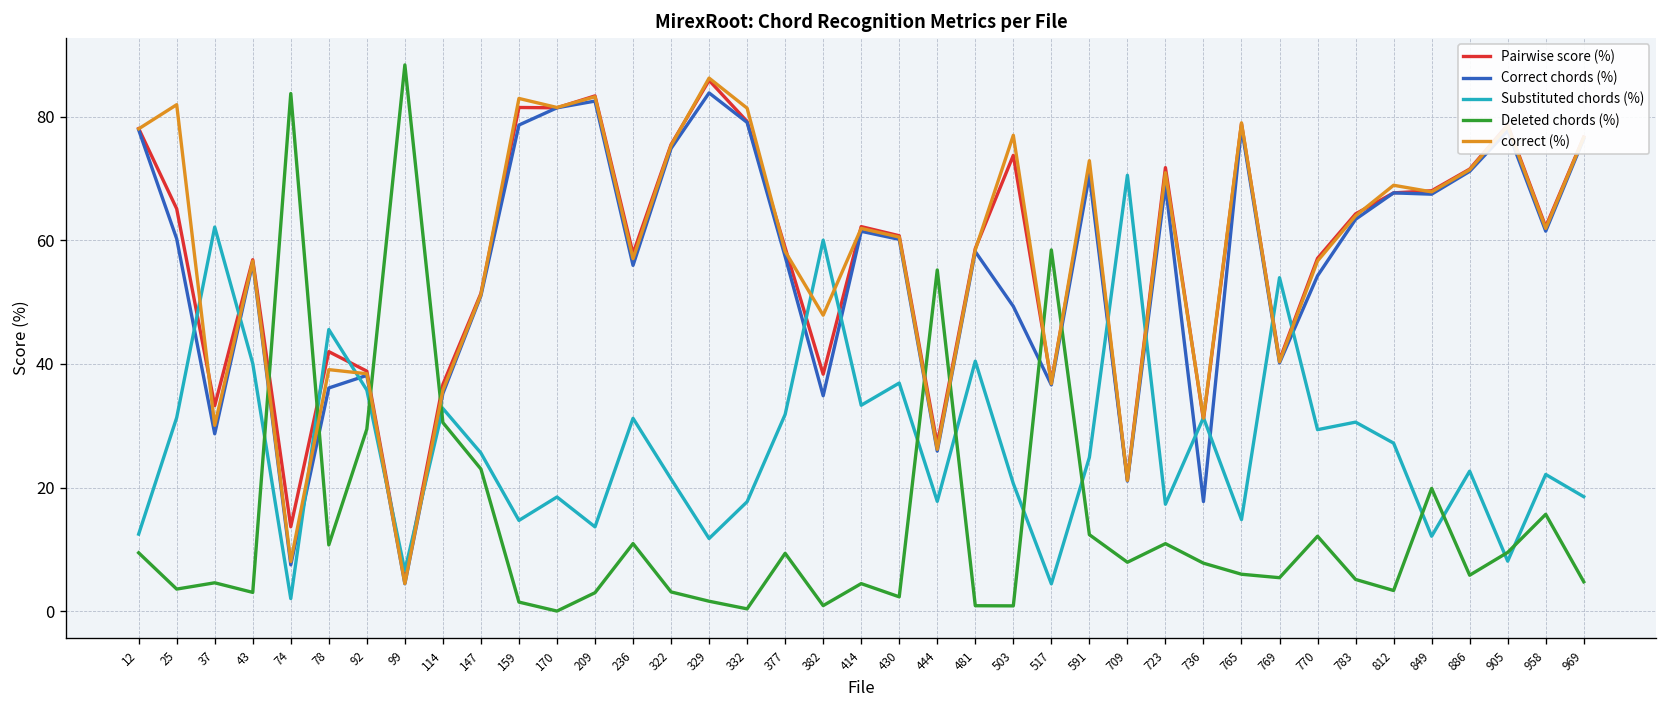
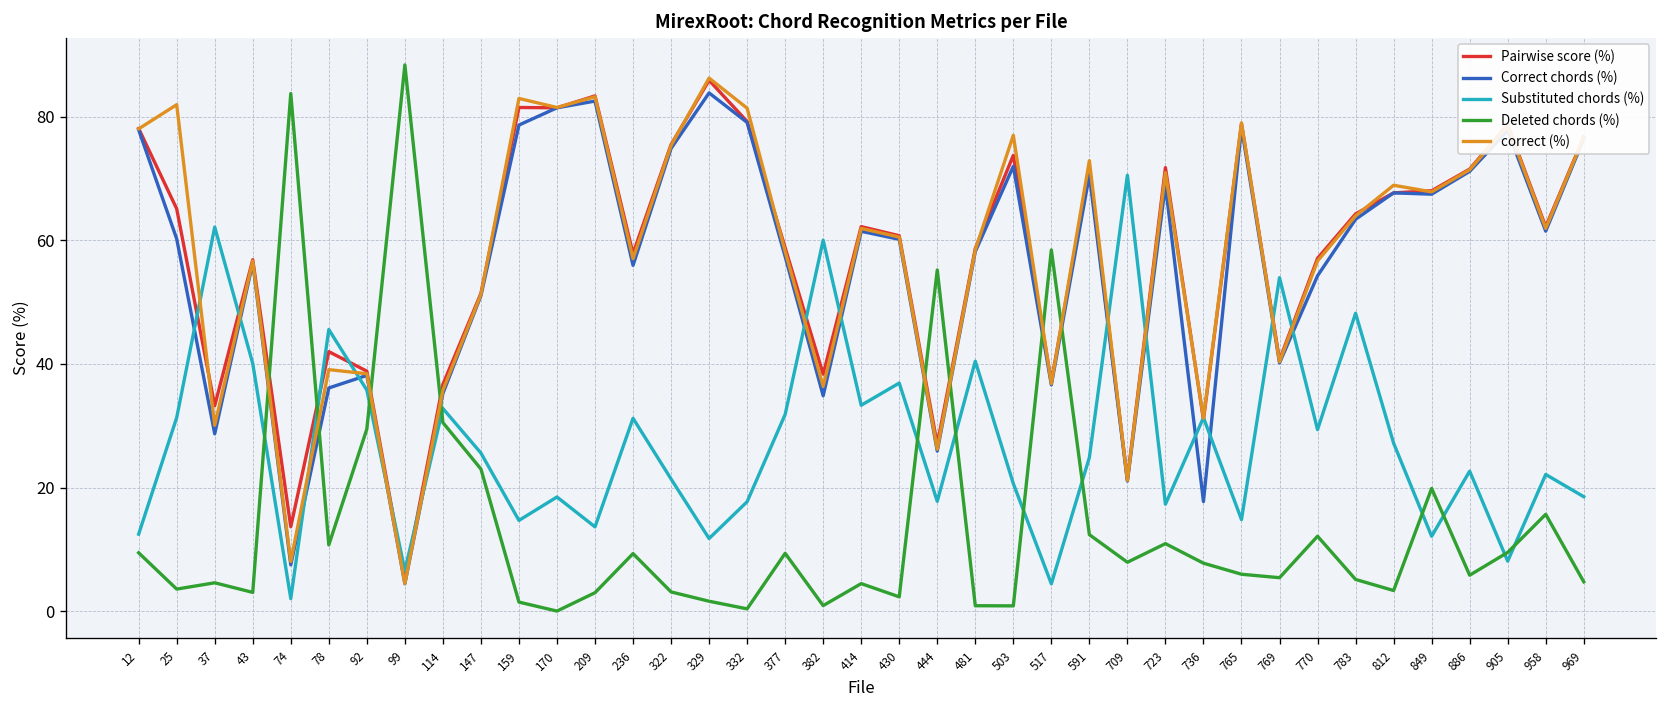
Deleted chords (%), 236: 11 -> 9
correct (%), 382: 48 -> 36
Correct chords (%), 503: 49 -> 72
Substituted chords (%), 783: 31 -> 48
